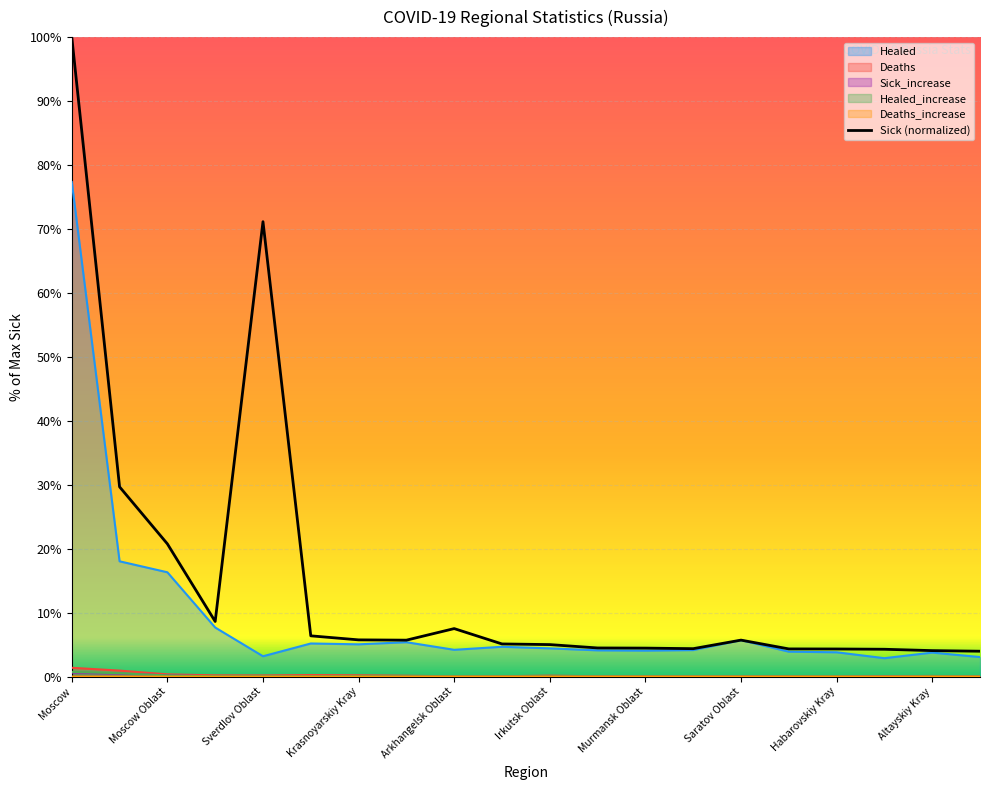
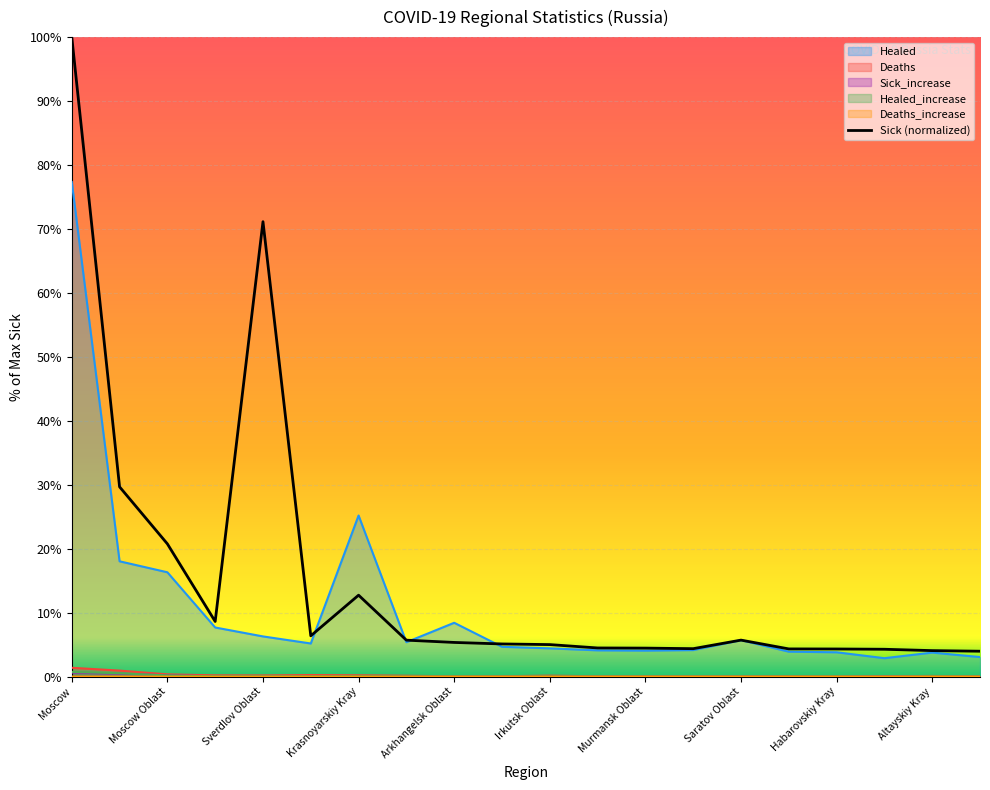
Healed, Sverdlov Oblast: 3% -> 6%
Healed, Krasnoyarskiy Kray: 5% -> 25%
Sick (normalized), Krasnoyarskiy Kray: 6% -> 13%
Healed, Arkhangelsk Oblast: 4% -> 8%
Sick (normalized), Arkhangelsk Oblast: 8% -> 5%
